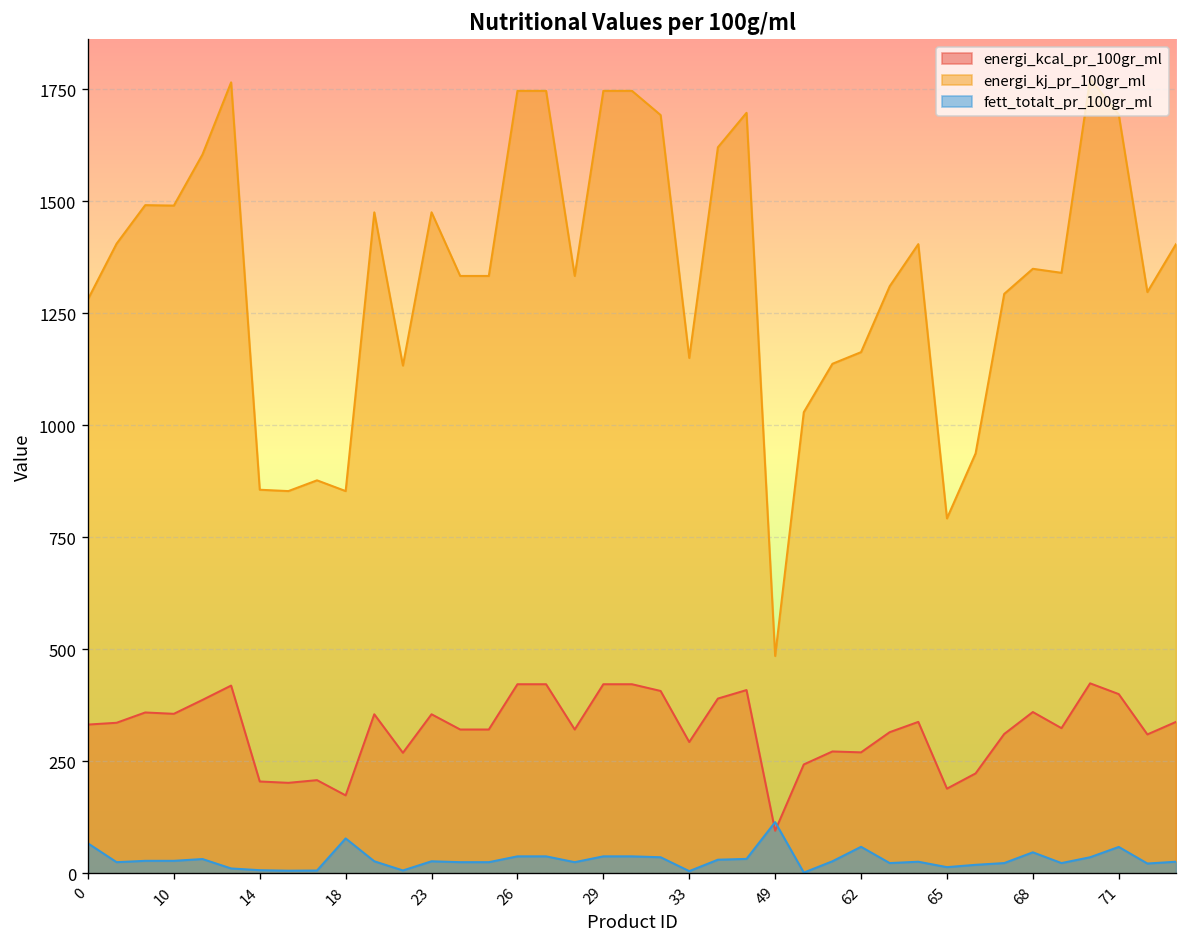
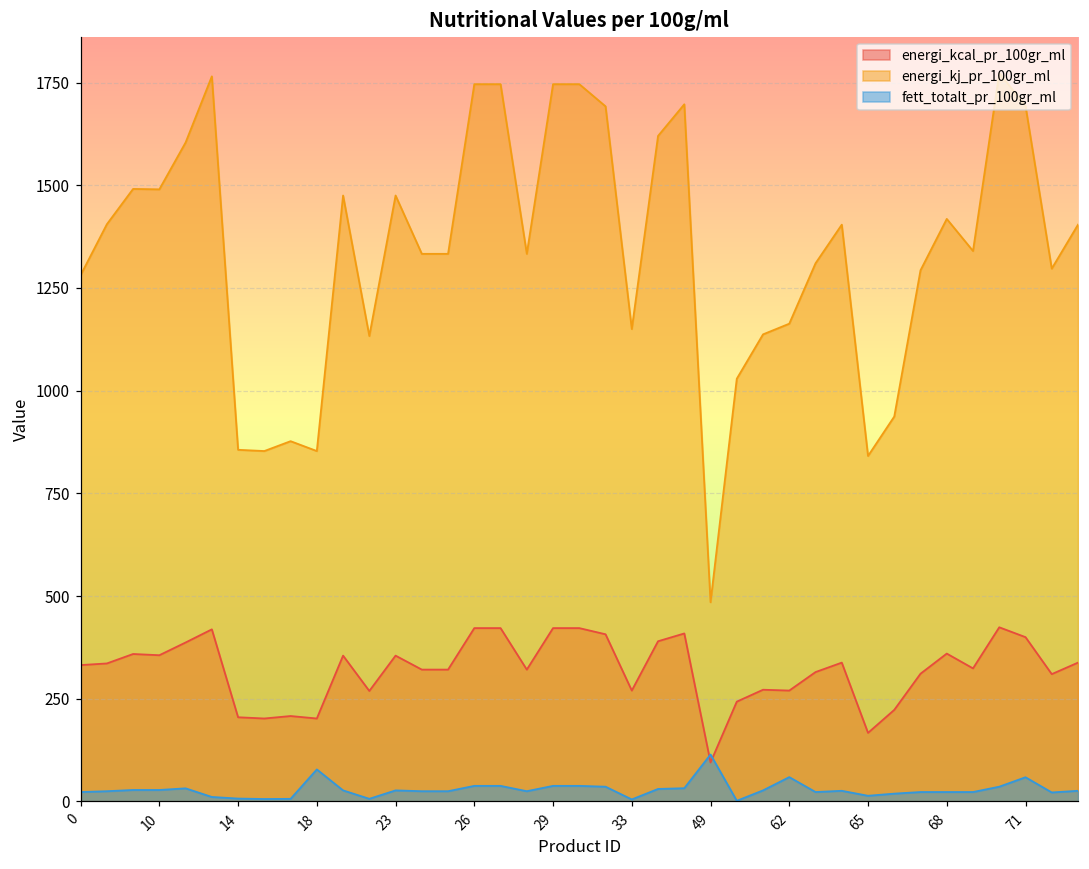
fett_totalt_pr_100gr_ml, 0: 70 -> 20
energi_kcal_pr_100gr_ml, 18: 170 -> 200
energi_kcal_pr_100gr_ml, 33: 290 -> 270
energi_kcal_pr_100gr_ml, 65: 190 -> 170
energi_kj_pr_100gr_ml, 65: 790 -> 840
energi_kj_pr_100gr_ml, 68: 1350 -> 1420
fett_totalt_pr_100gr_ml, 68: 50 -> 20
